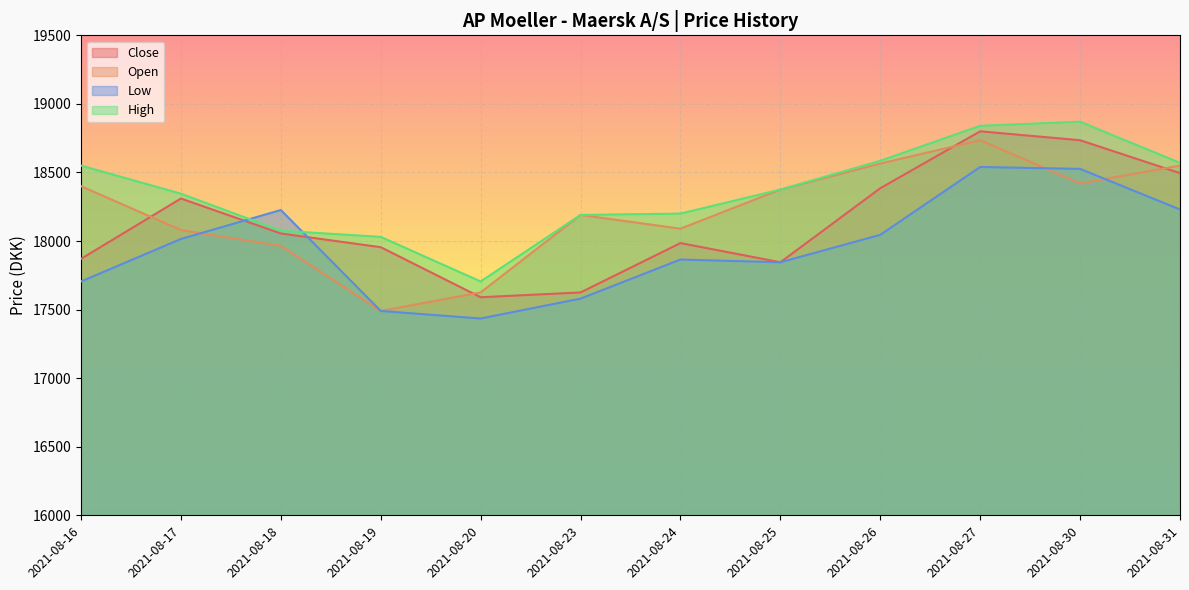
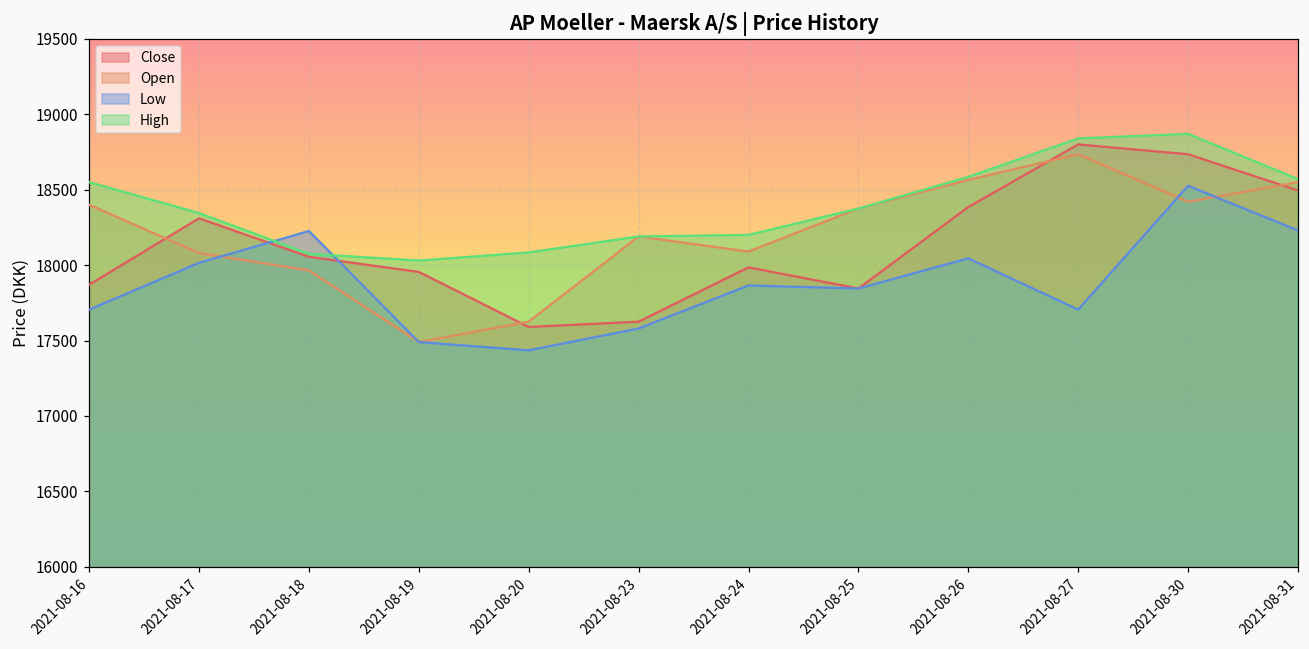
High, 2021-08-20: 17710 -> 18080
Low, 2021-08-27: 18540 -> 17710
